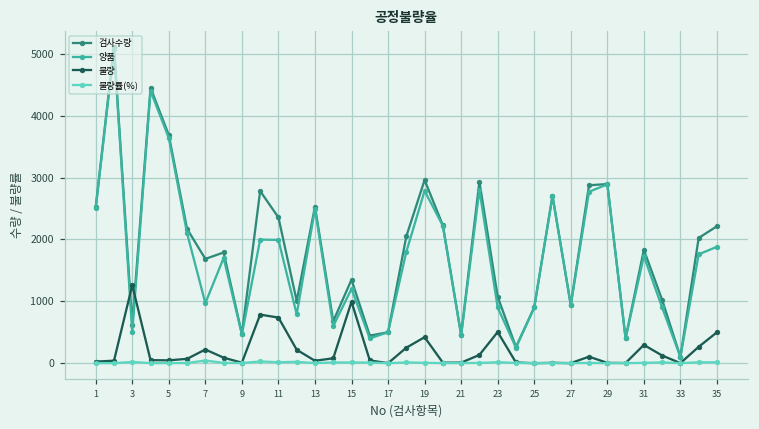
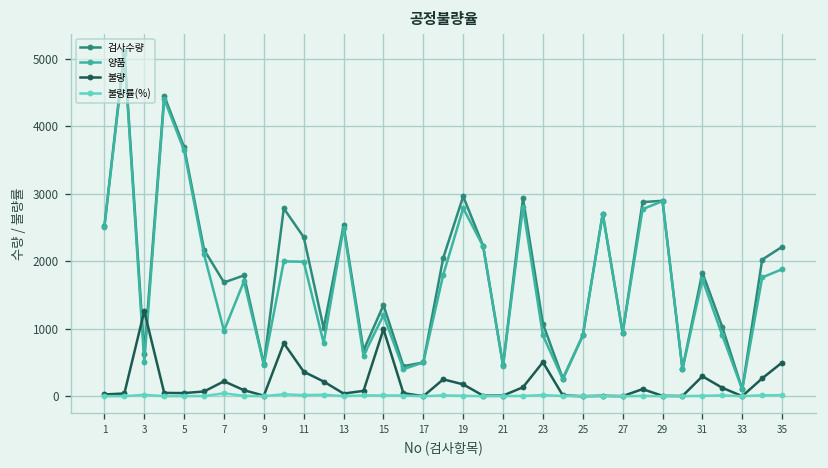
불량, 11: 700 -> 400
불량, 19: 400 -> 200
